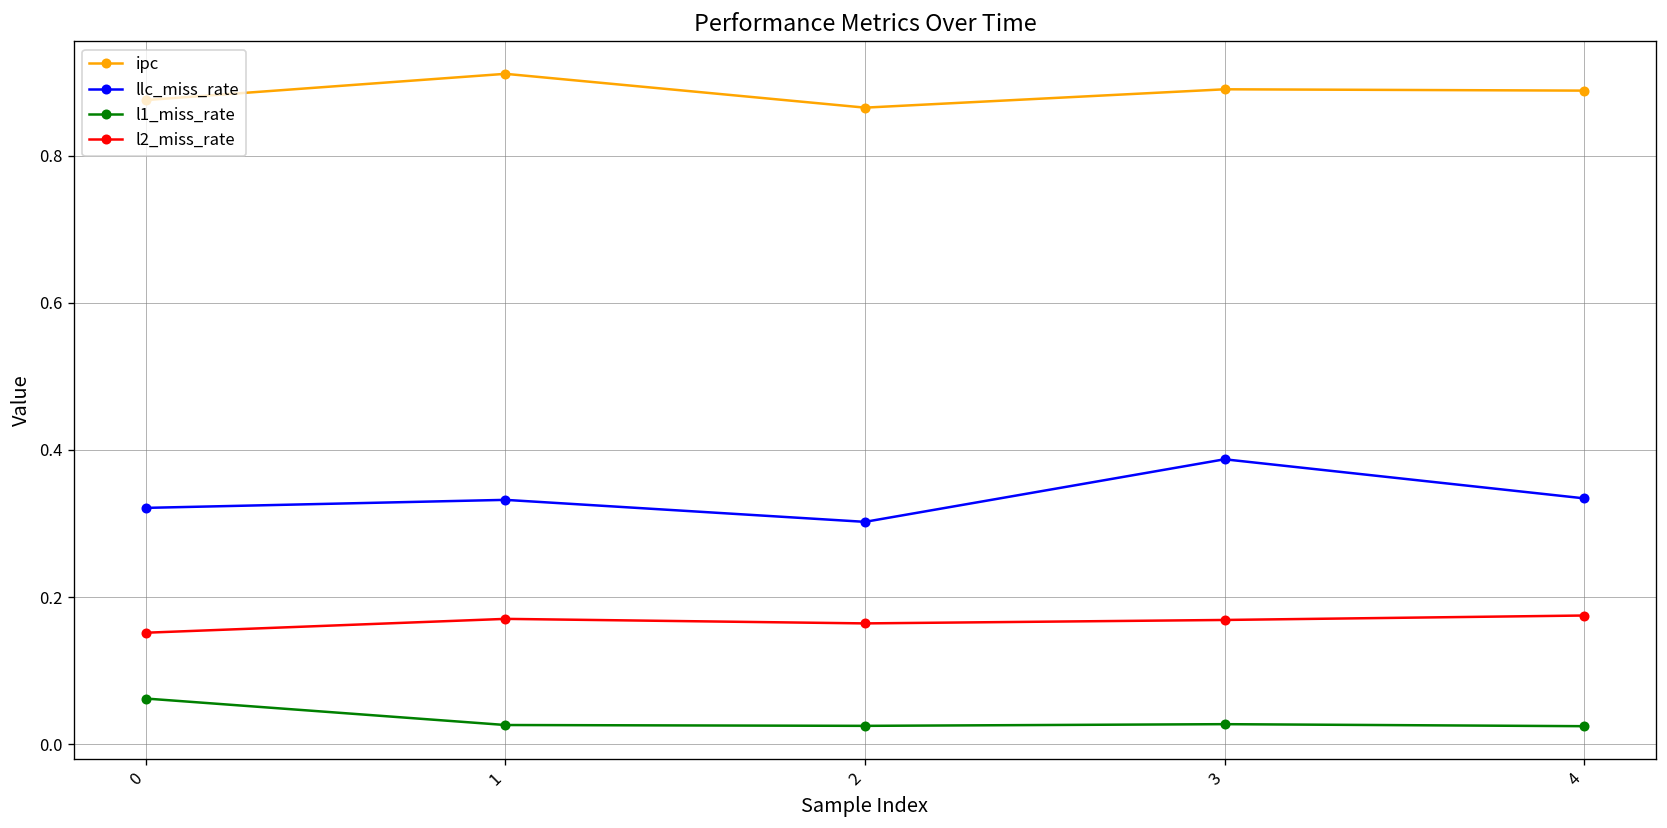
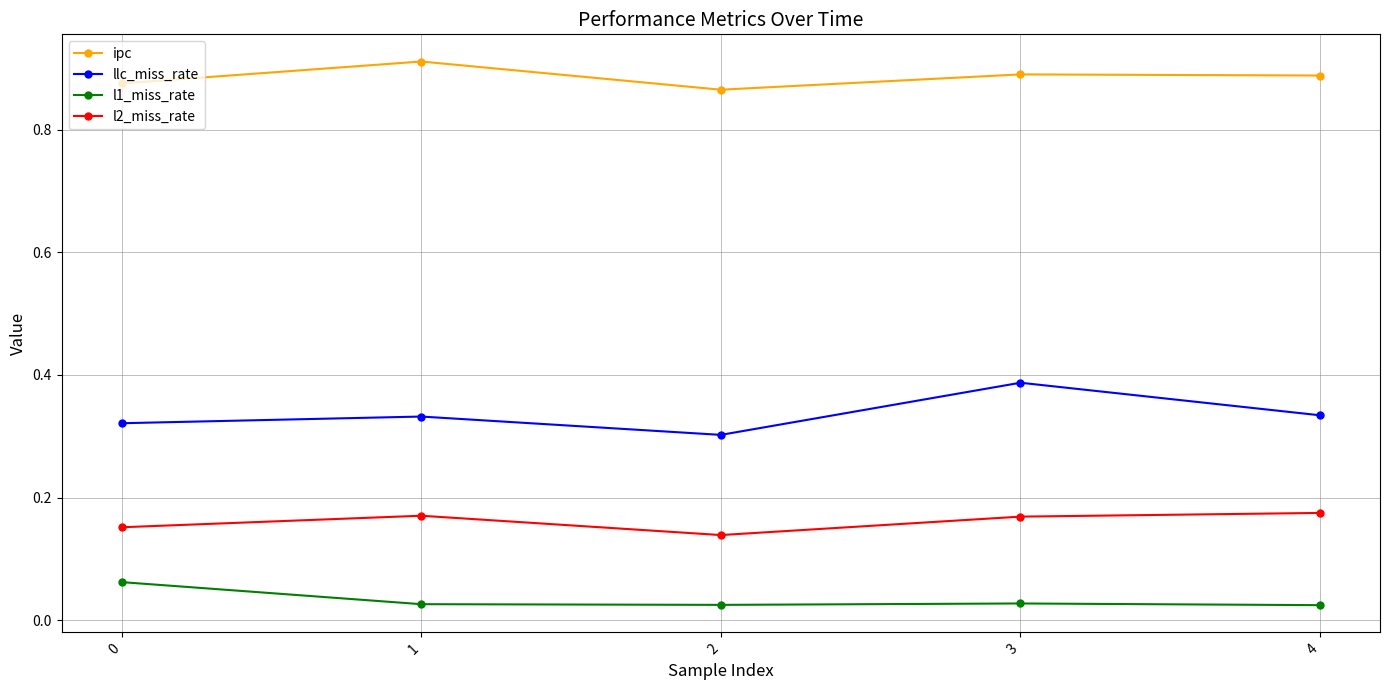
l2_miss_rate, 2: 0.16 -> 0.14
